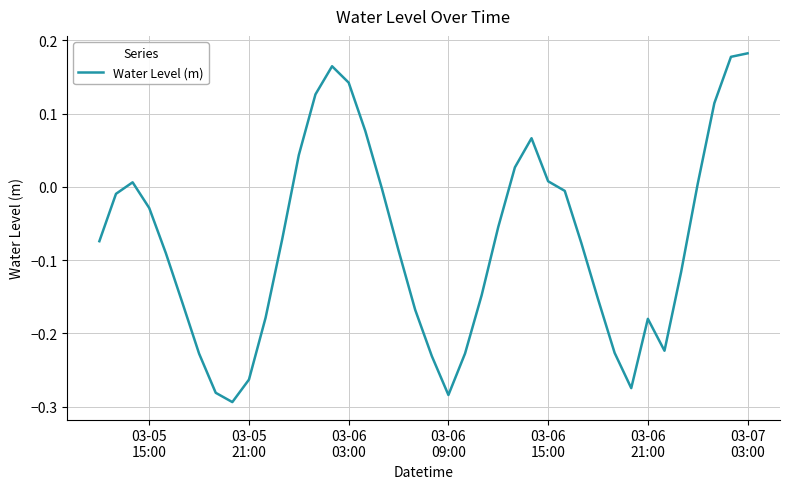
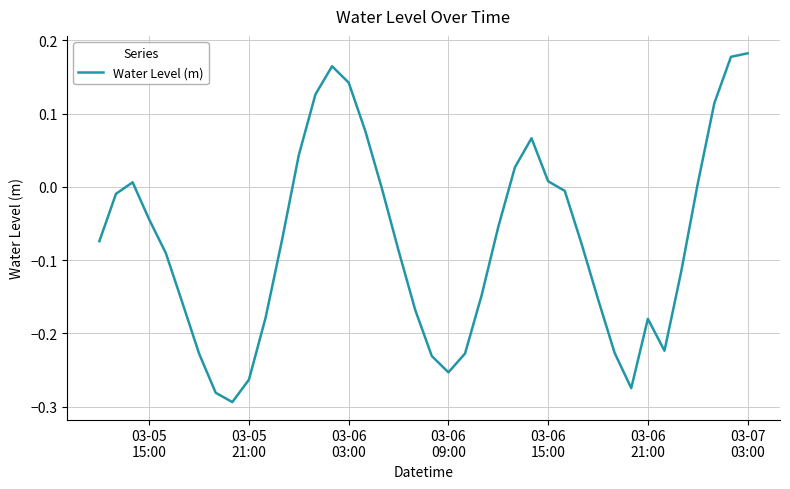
03-05 15:00: -0.03 -> -0.04
03-06 09:00: -0.28 -> -0.25
